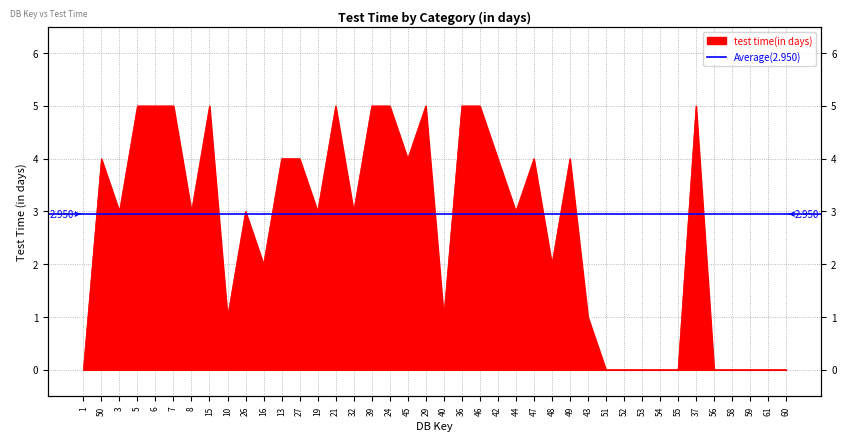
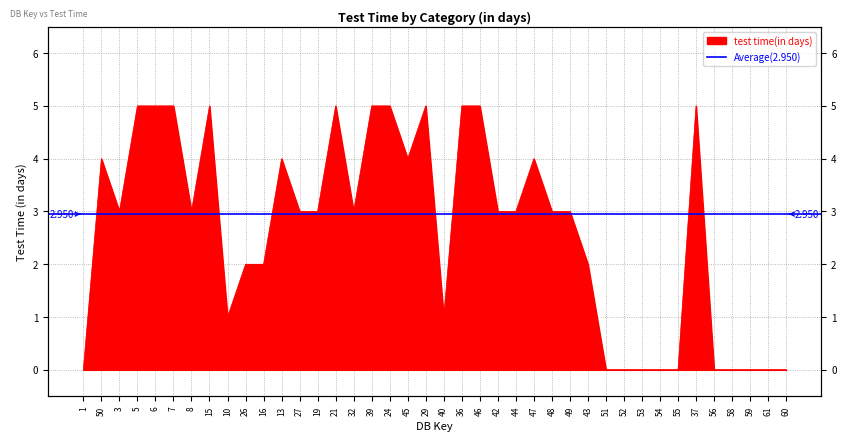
26: 3 -> 2
27: 4 -> 3
42: 4 -> 3
48: 2 -> 3
49: 4 -> 3
43: 1 -> 2
